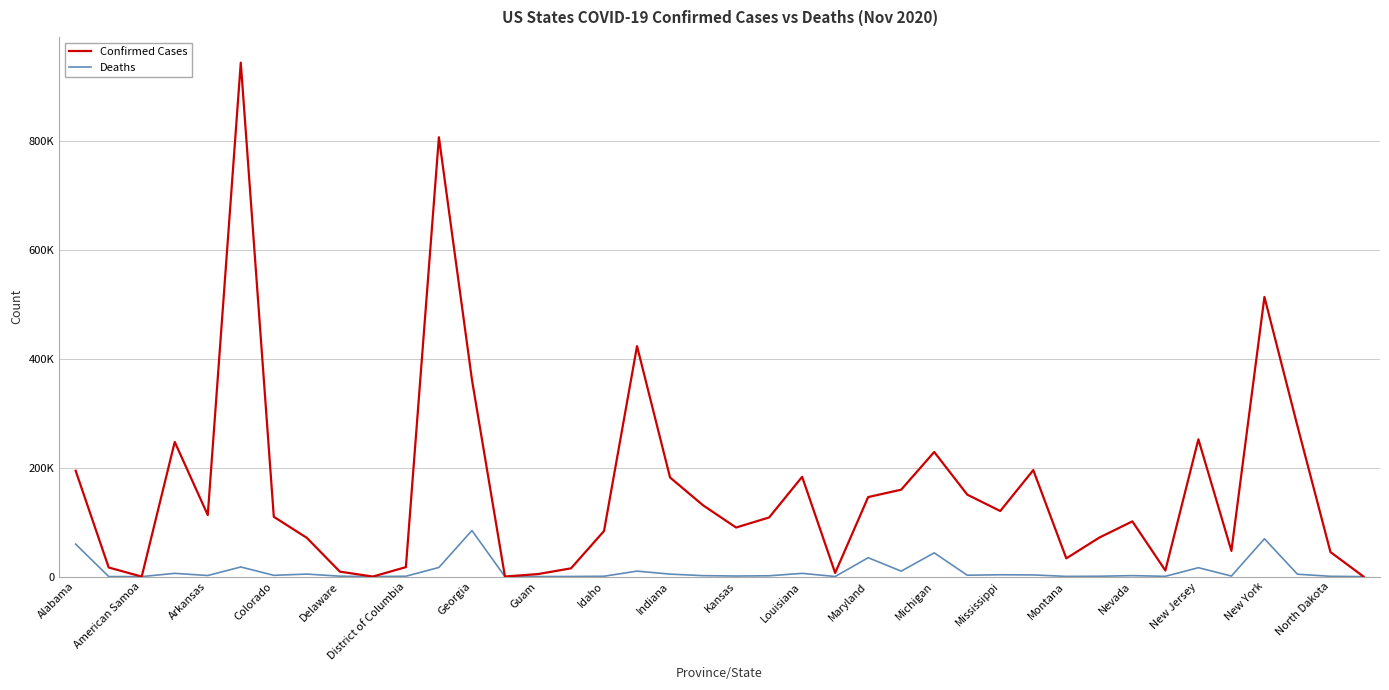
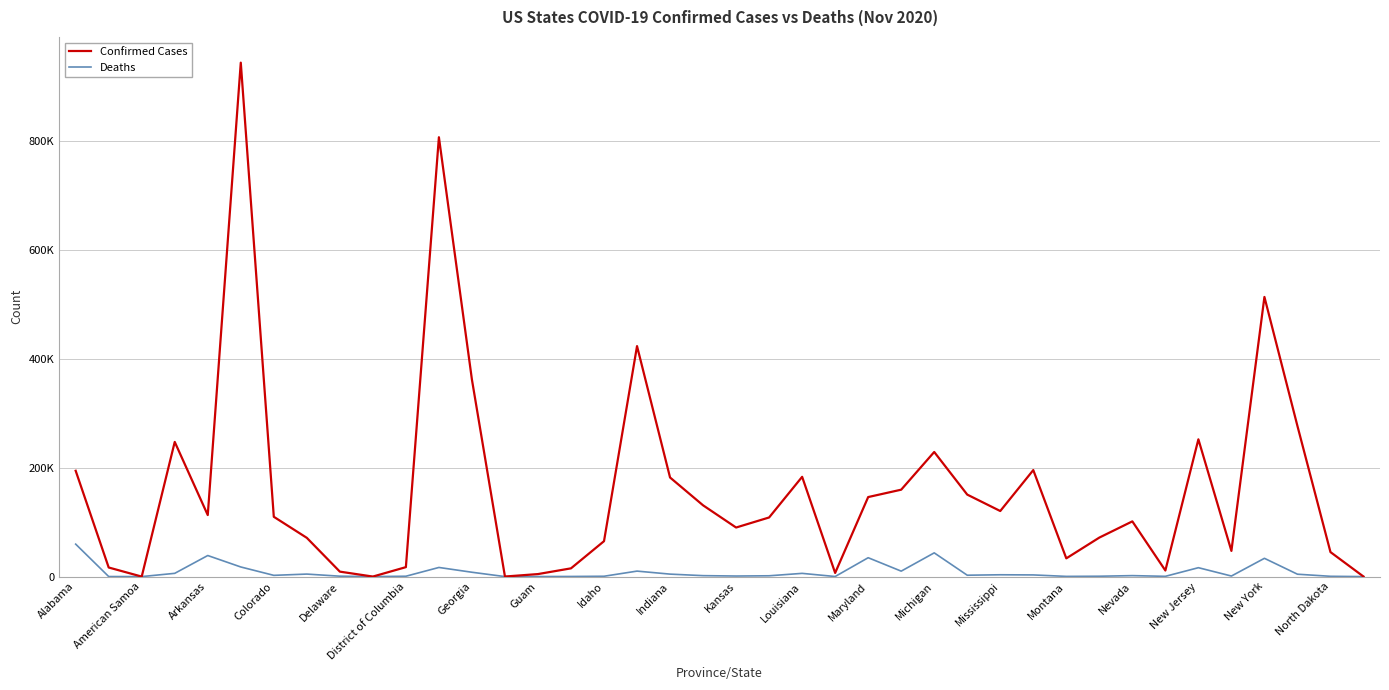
Deaths, Arkansas: 0 -> 40000
Deaths, Georgia: 80000 -> 10000
Confirmed Cases, Idaho: 80000 -> 70000
Deaths, New York: 70000 -> 30000
